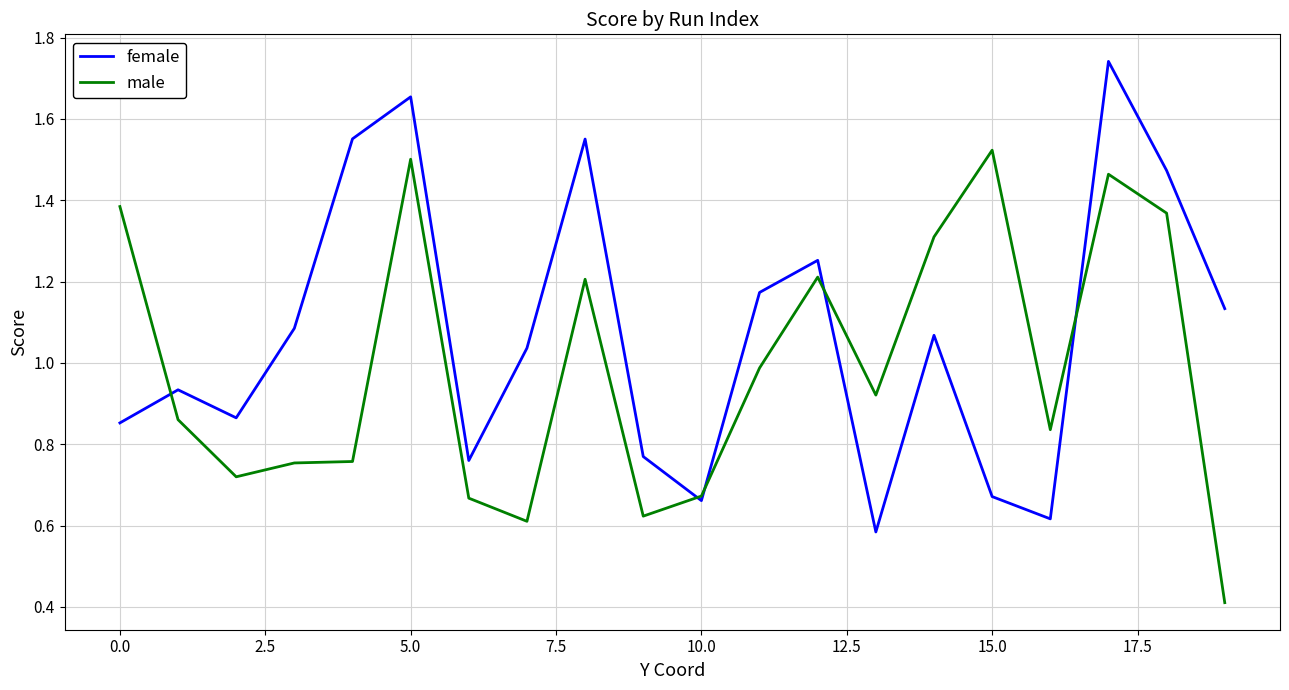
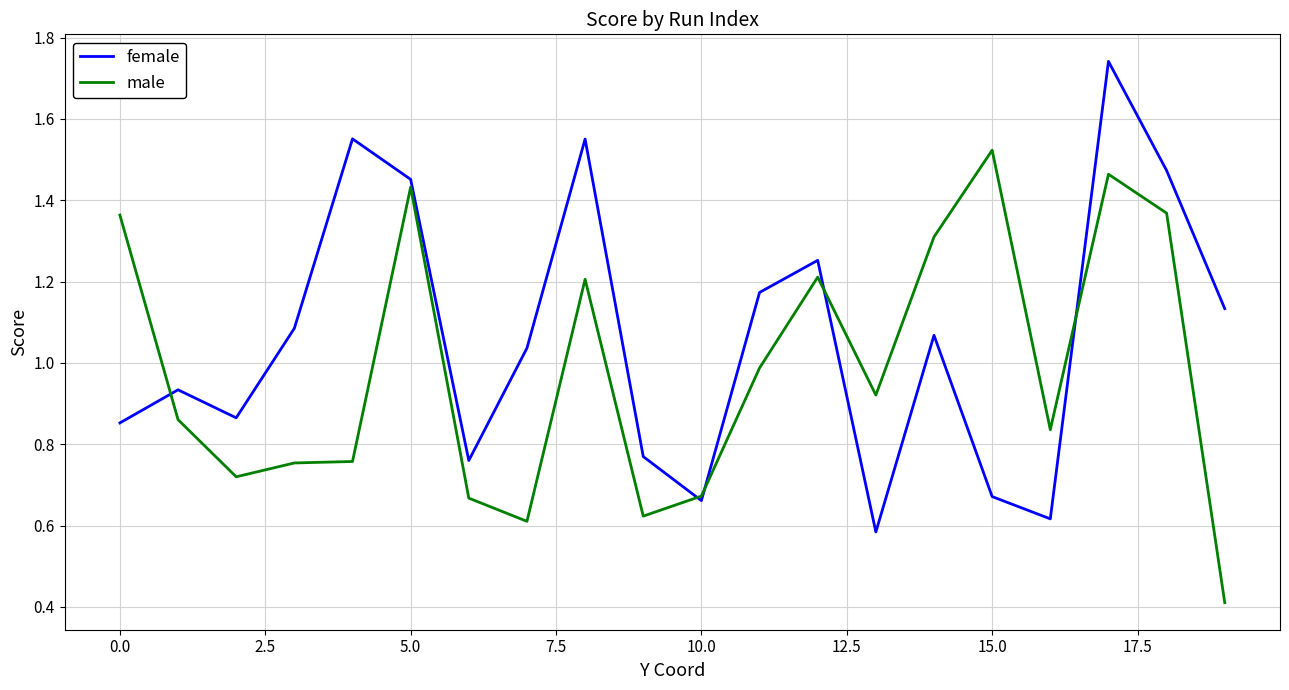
male, 0.0: 1.38 -> 1.36
female, 5.0: 1.65 -> 1.45
male, 5.0: 1.50 -> 1.43
